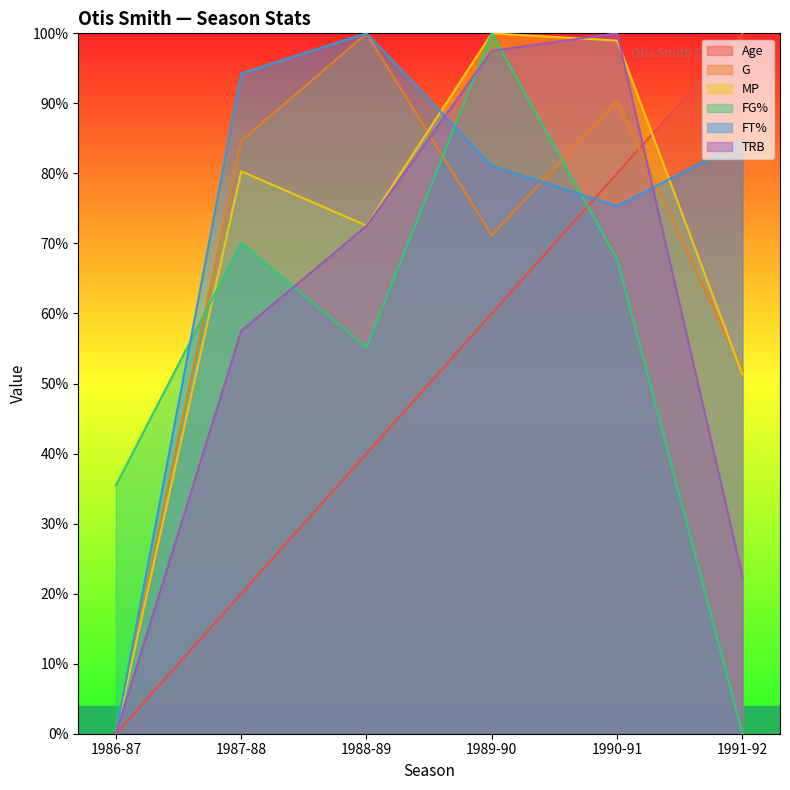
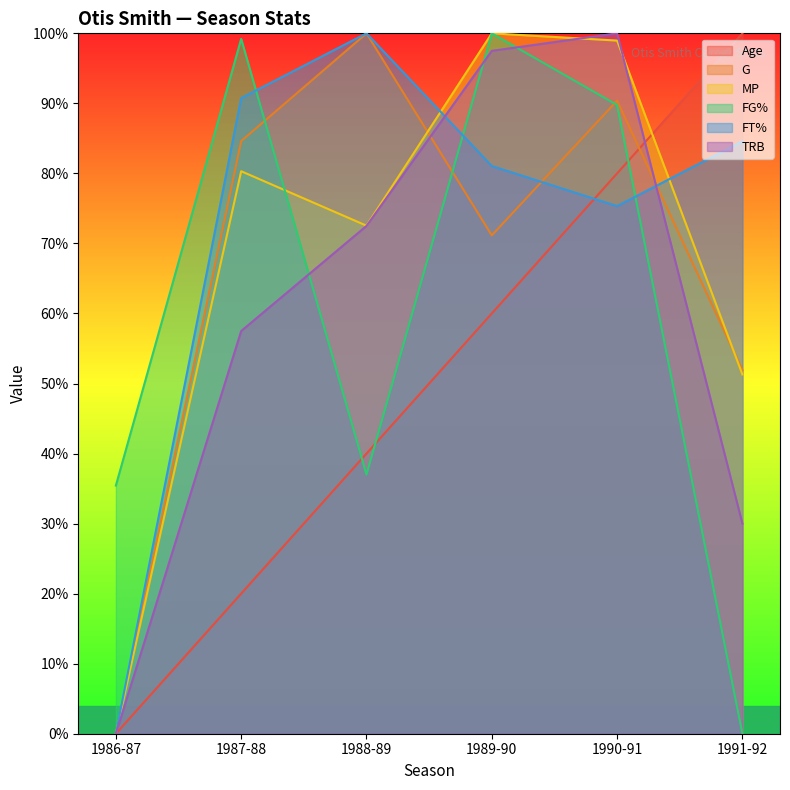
FG%, 1987-88: 70% -> 99%
FT%, 1987-88: 94% -> 91%
FG%, 1988-89: 55% -> 37%
FG%, 1990-91: 68% -> 90%
TRB, 1991-92: 23% -> 30%
